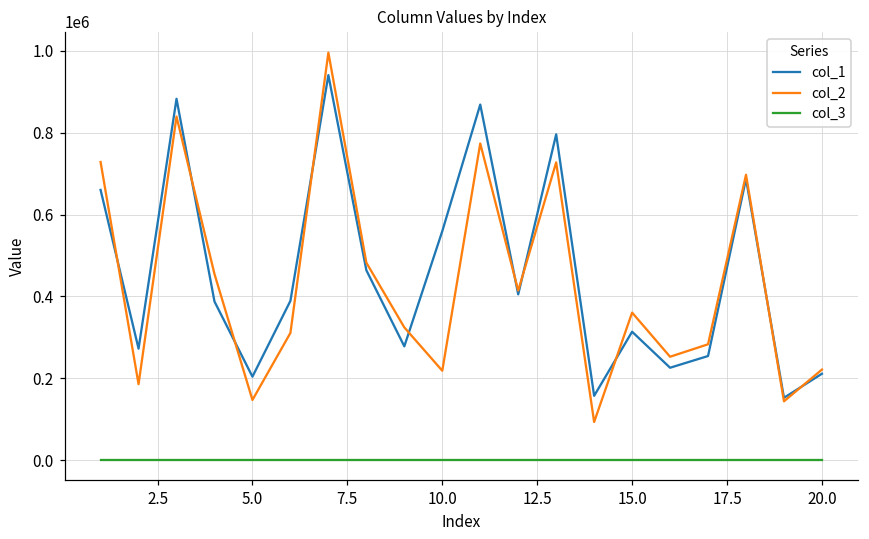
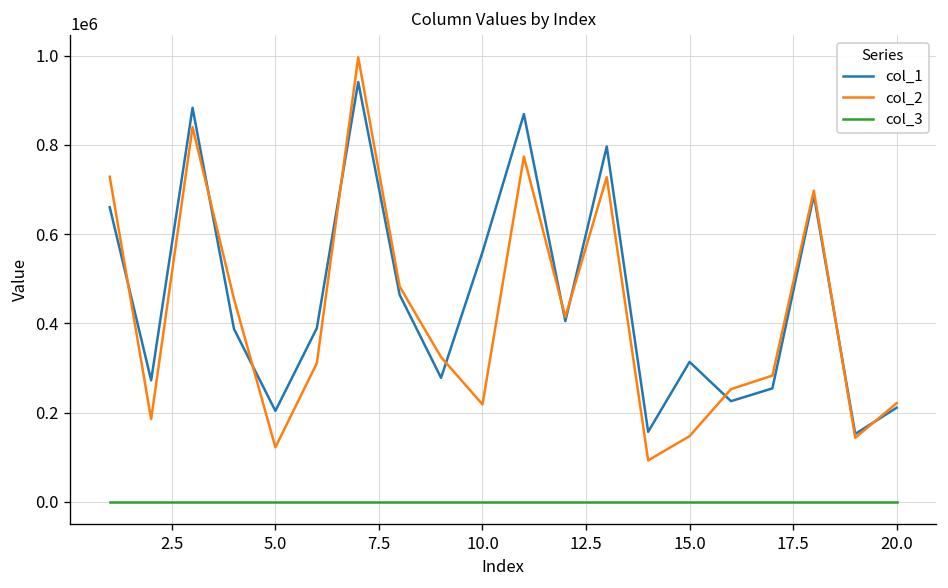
col_2, 5.0: 150000 -> 120000
col_2, 15.0: 360000 -> 150000
